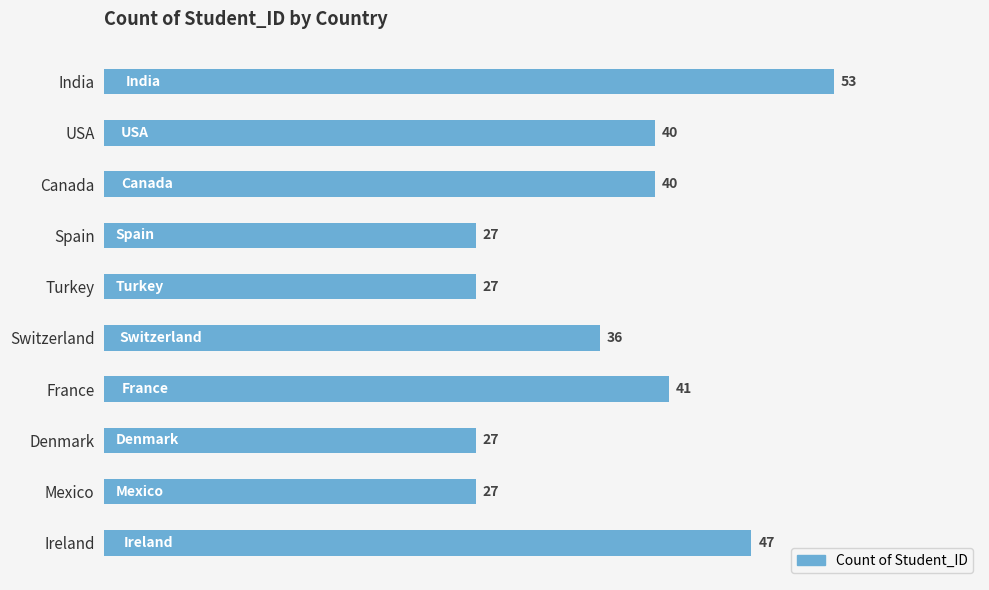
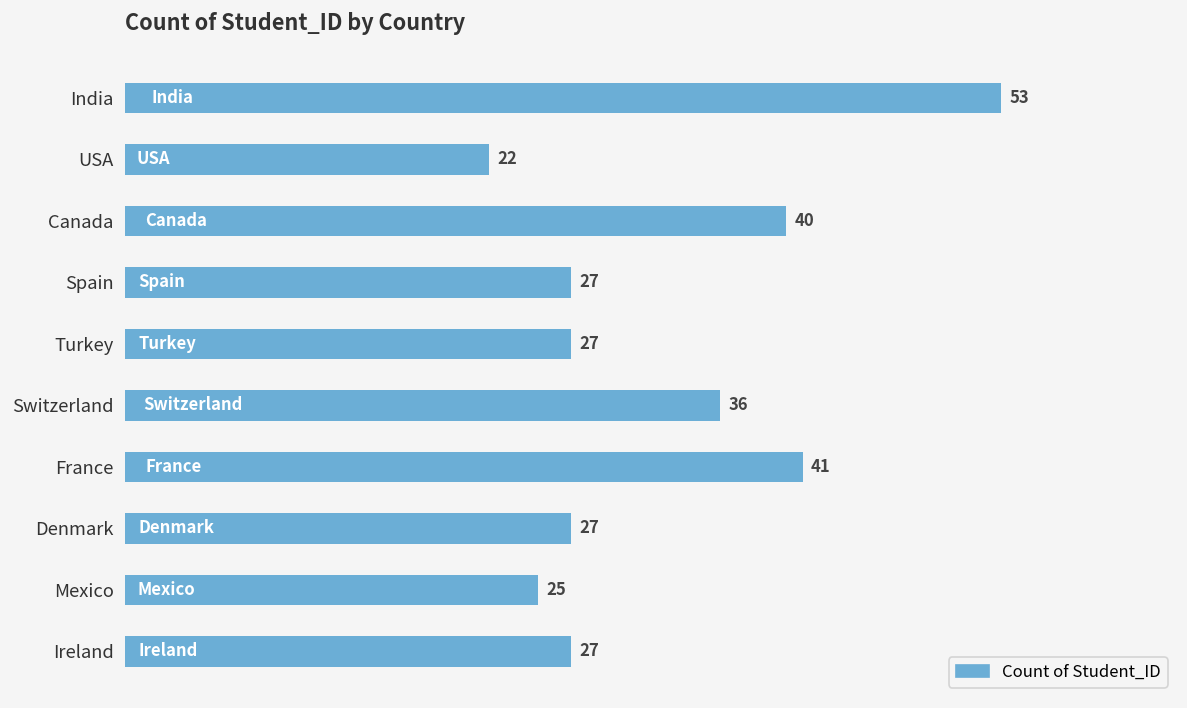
USA: 40 -> 22
Mexico: 27 -> 25
Ireland: 47 -> 27
